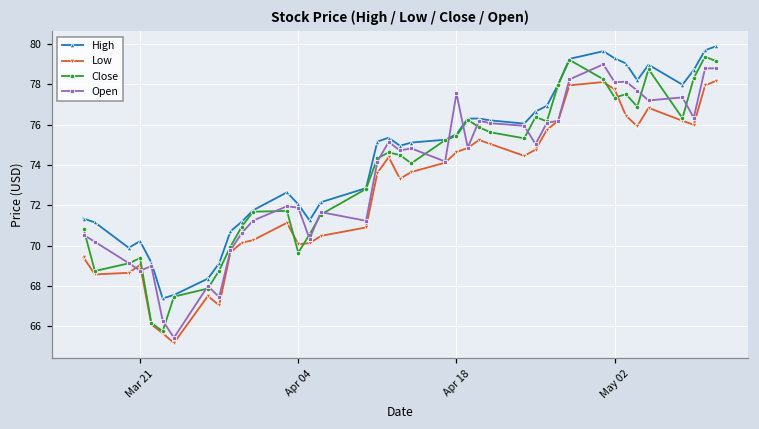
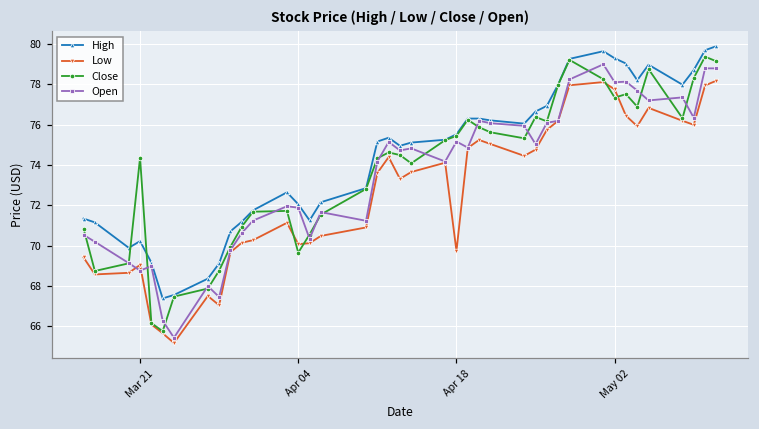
Close, Mar 21: 69.4 -> 74.4
Low, Apr 18: 74.7 -> 69.7
Open, Apr 18: 77.6 -> 75.2
